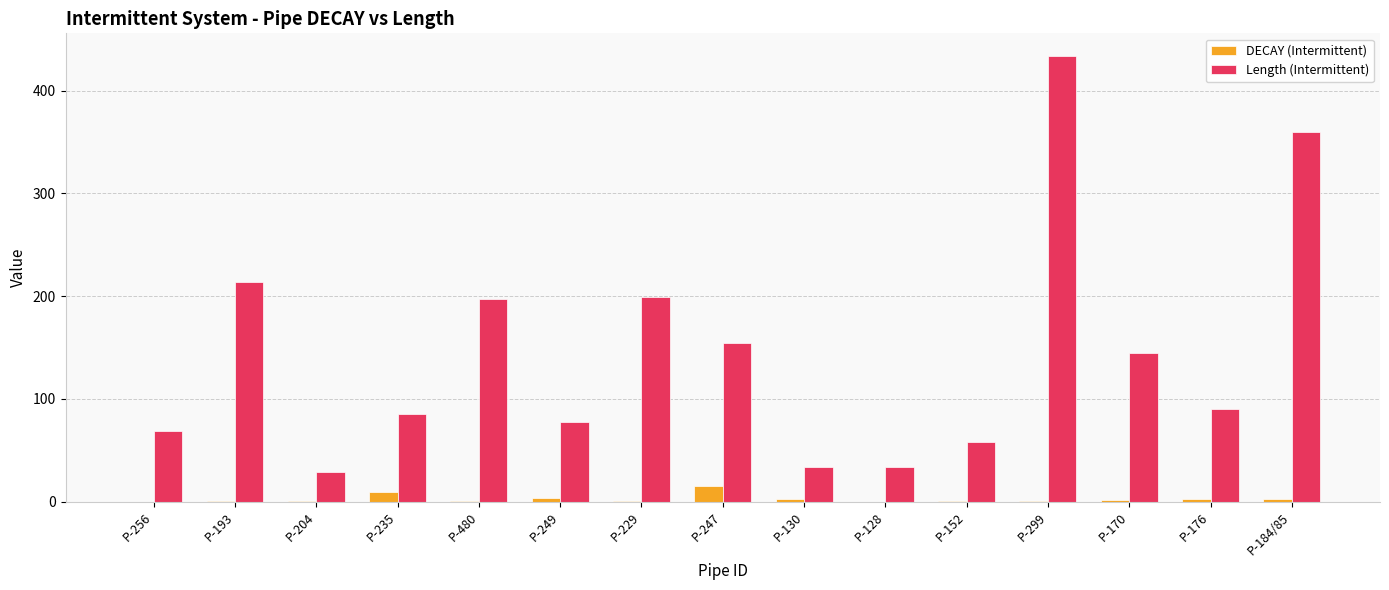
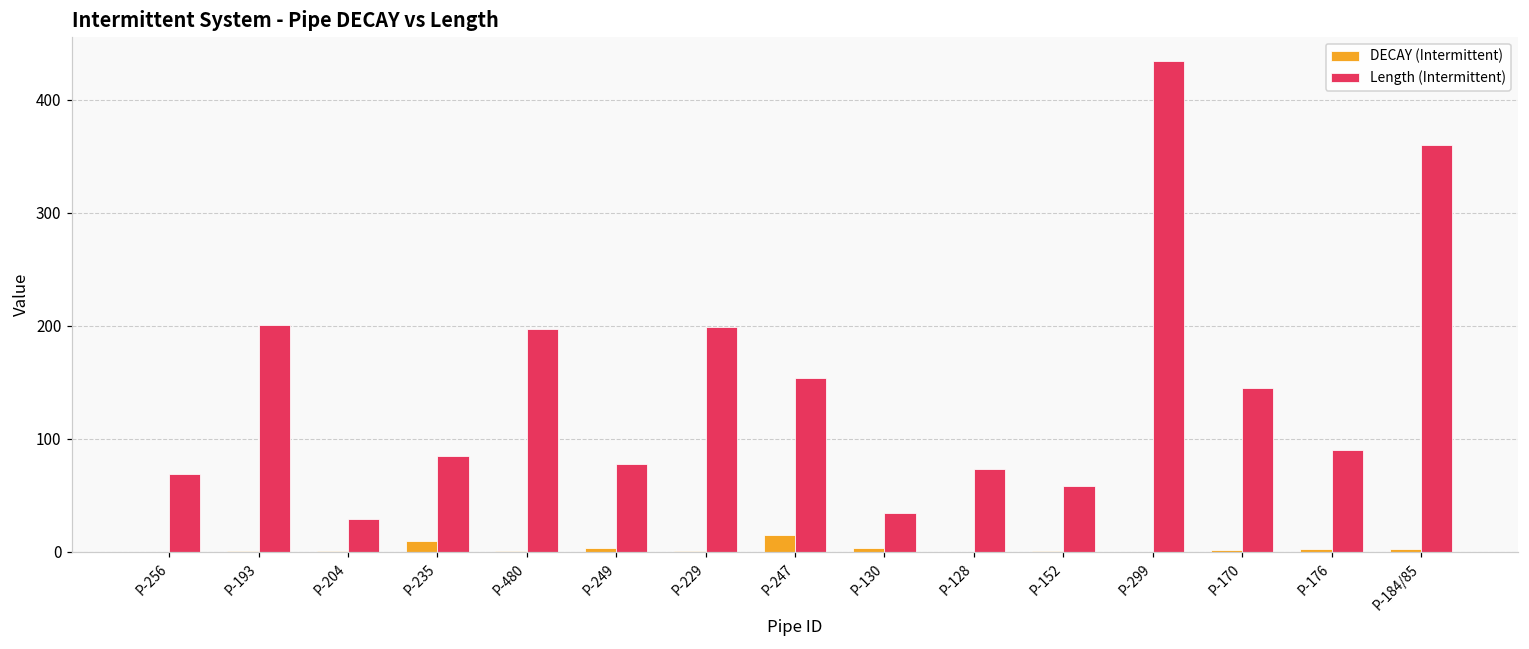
Length (Intermittent), P-193: 214 -> 201
Length (Intermittent), P-128: 34 -> 73
